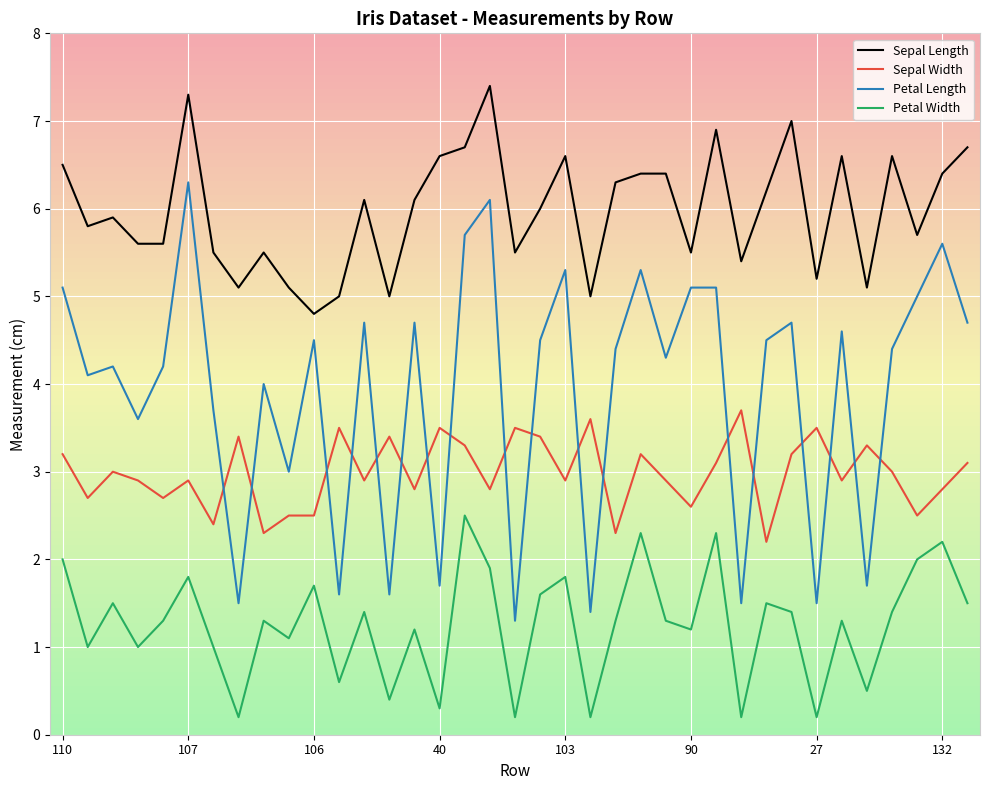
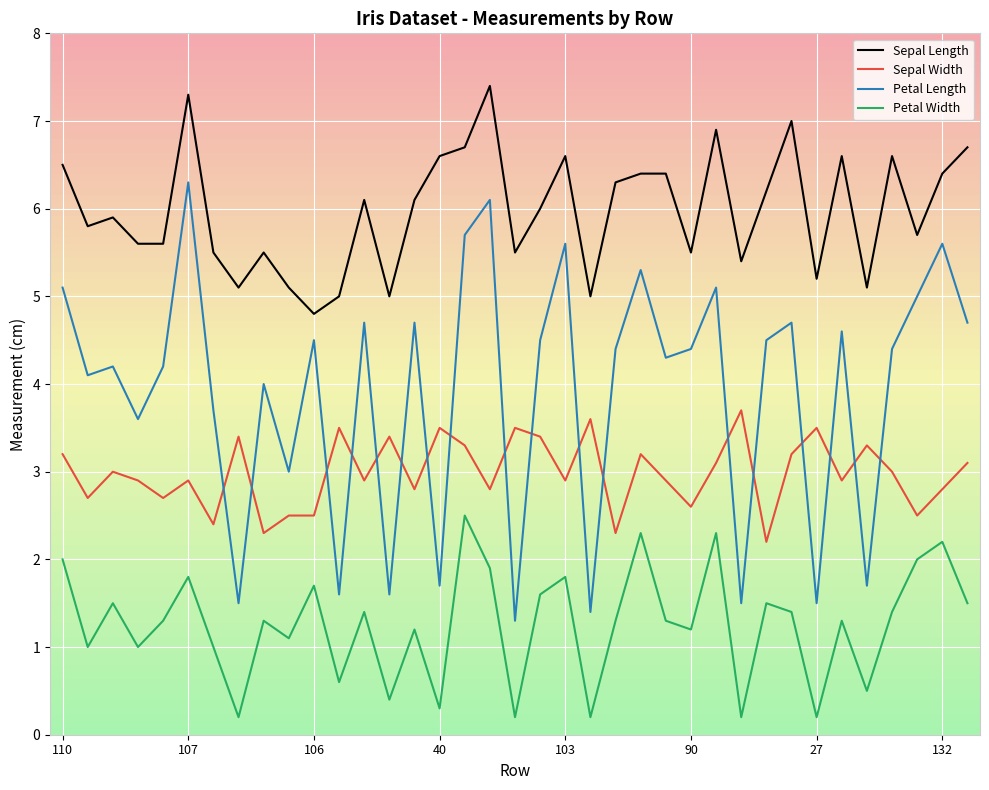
Petal Length, 103: 5.3 -> 5.6
Petal Length, 90: 5.1 -> 4.4
